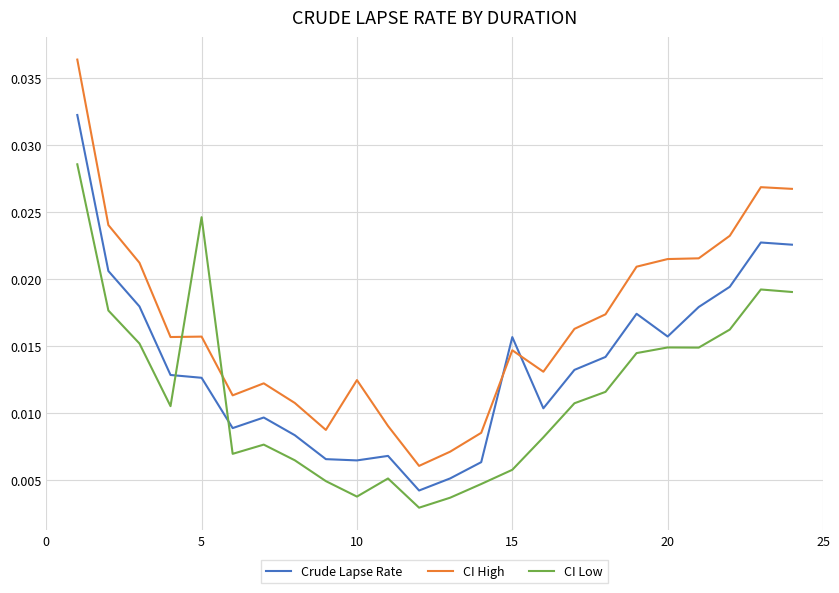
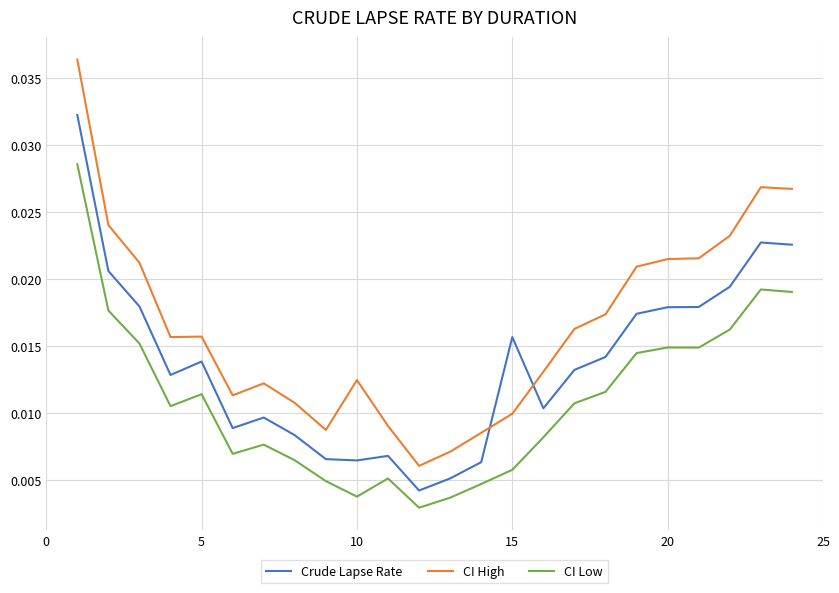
Crude Lapse Rate, 5: 0.0126 -> 0.0139
CI Low, 5: 0.0246 -> 0.0114
CI High, 15: 0.0147 -> 0.0100
Crude Lapse Rate, 20: 0.0157 -> 0.0179
